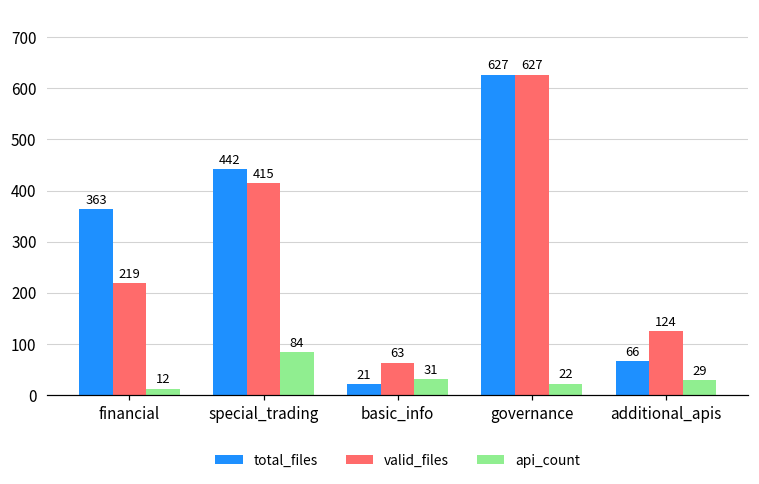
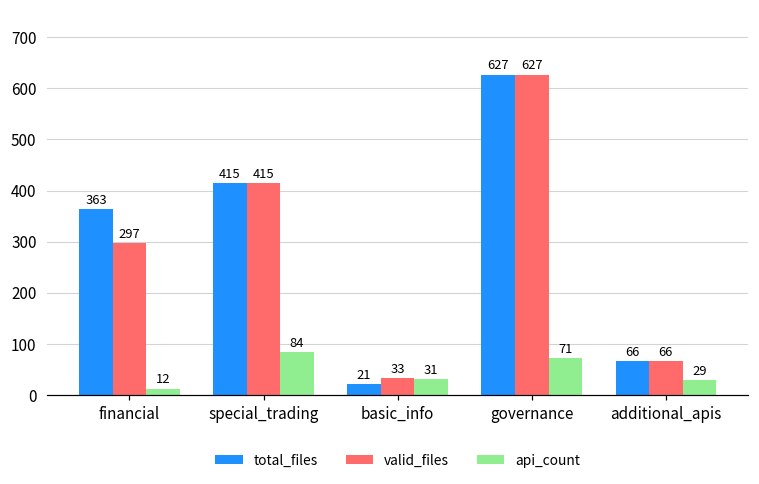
valid_files, financial: 219 -> 297
total_files, special_trading: 442 -> 415
valid_files, basic_info: 63 -> 33
api_count, governance: 22 -> 71
valid_files, additional_apis: 124 -> 66
